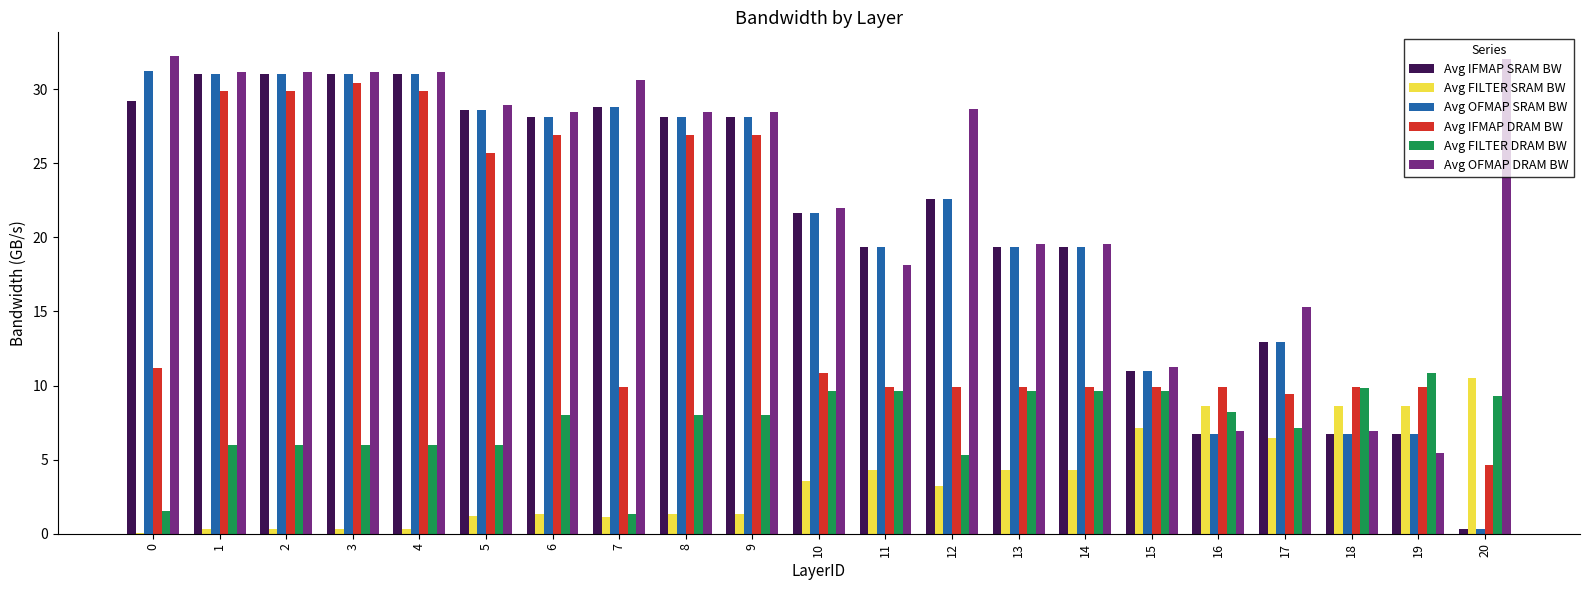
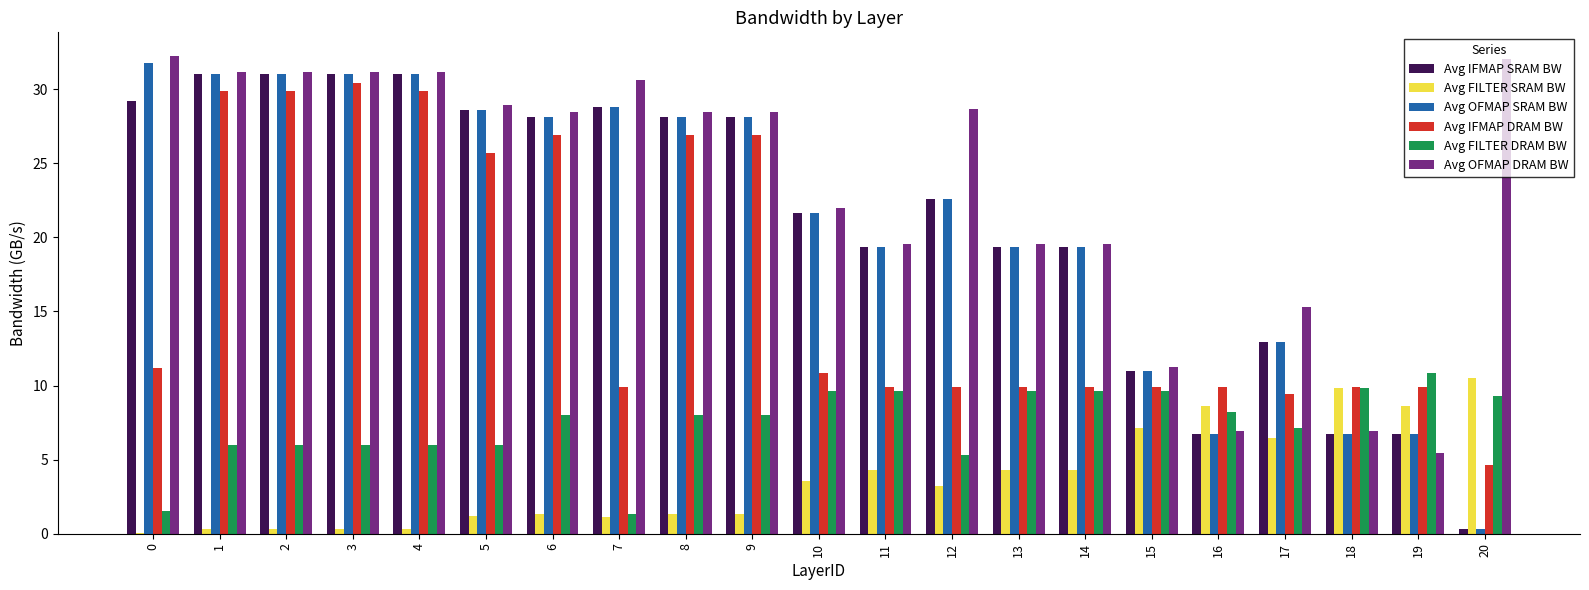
Avg OFMAP SRAM BW, 0: 31.2 -> 31.8
Avg OFMAP DRAM BW, 11: 18.1 -> 19.5
Avg FILTER SRAM BW, 18: 8.6 -> 9.8
